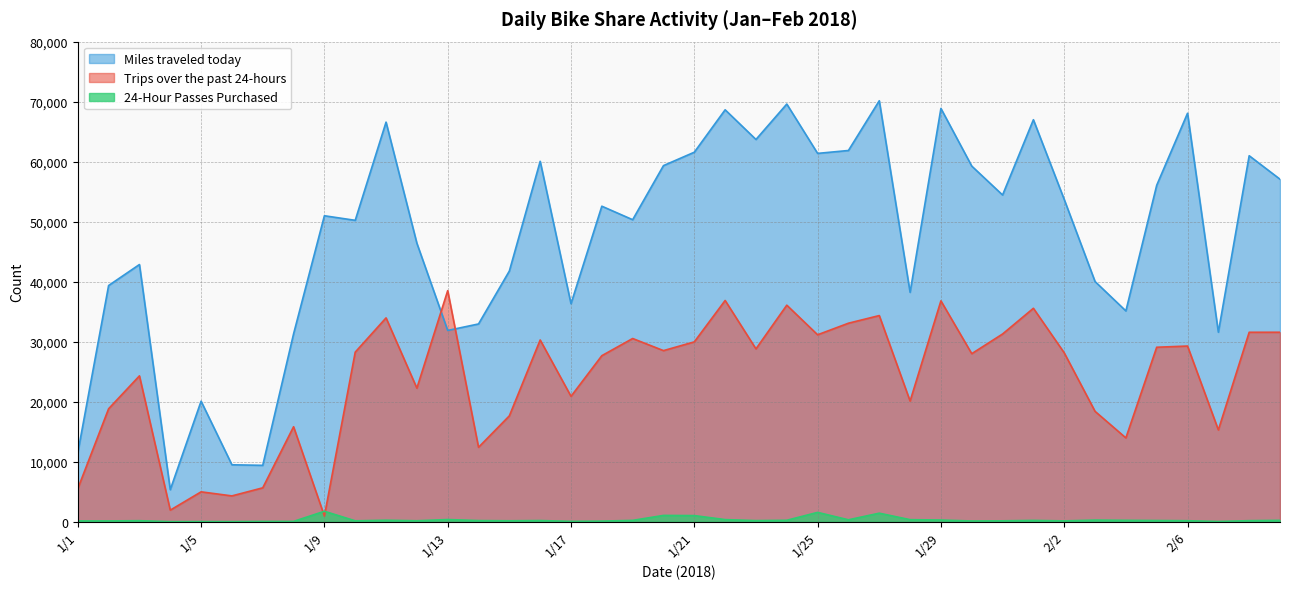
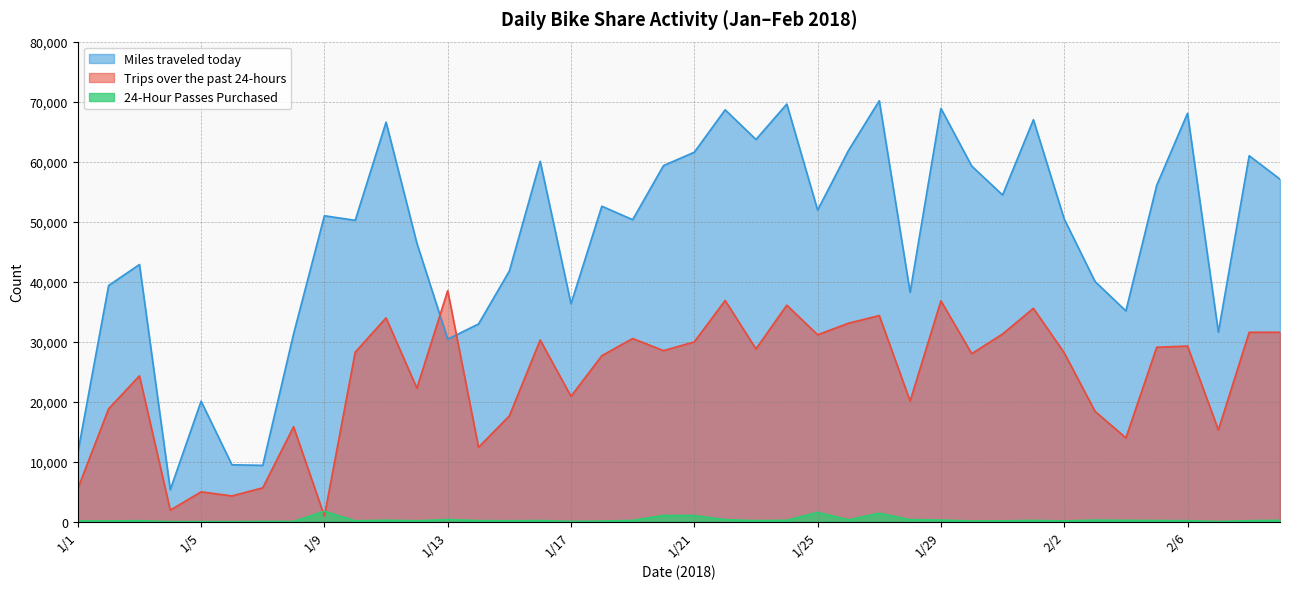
Miles traveled today, 1/13: 32,000 -> 30,000
Miles traveled today, 1/25: 61,000 -> 52,000
Miles traveled today, 2/2: 54,000 -> 50,000
